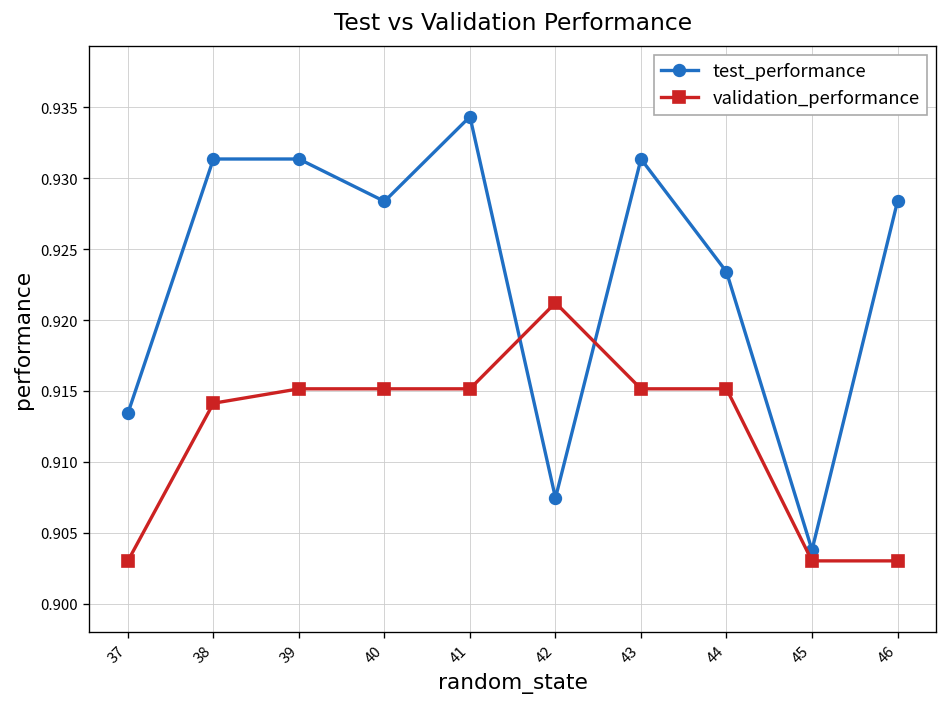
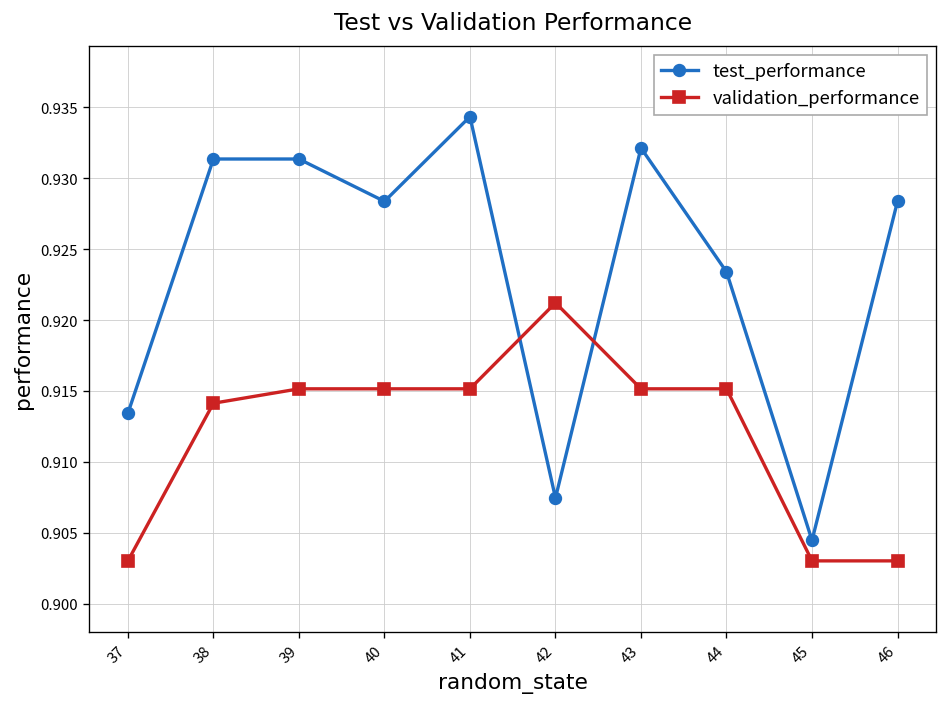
test_performance, 43: 0.9313 -> 0.9321
test_performance, 45: 0.9038 -> 0.9045
